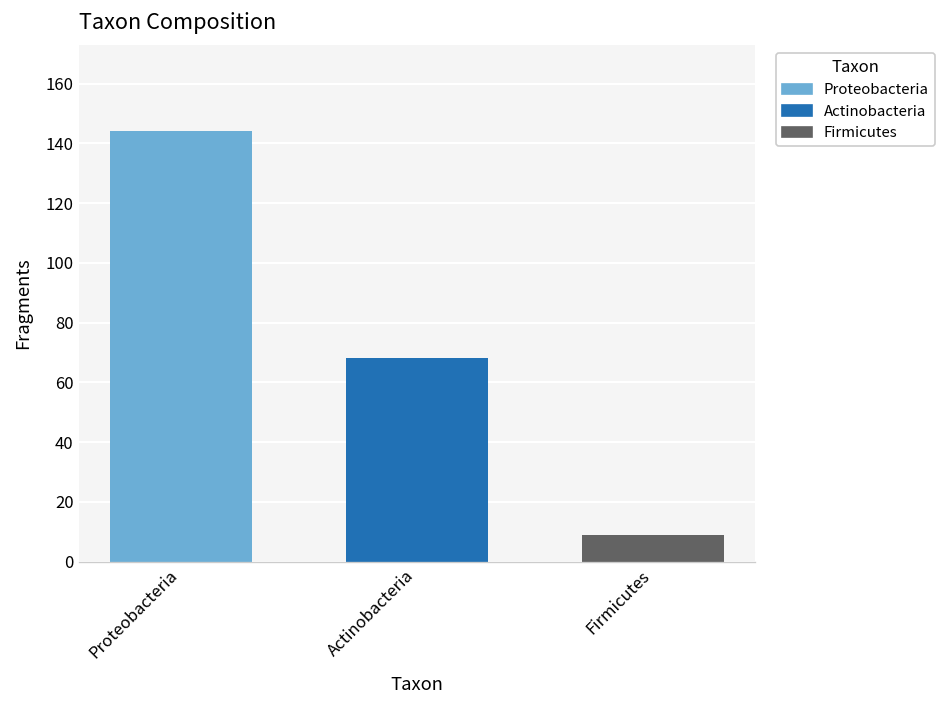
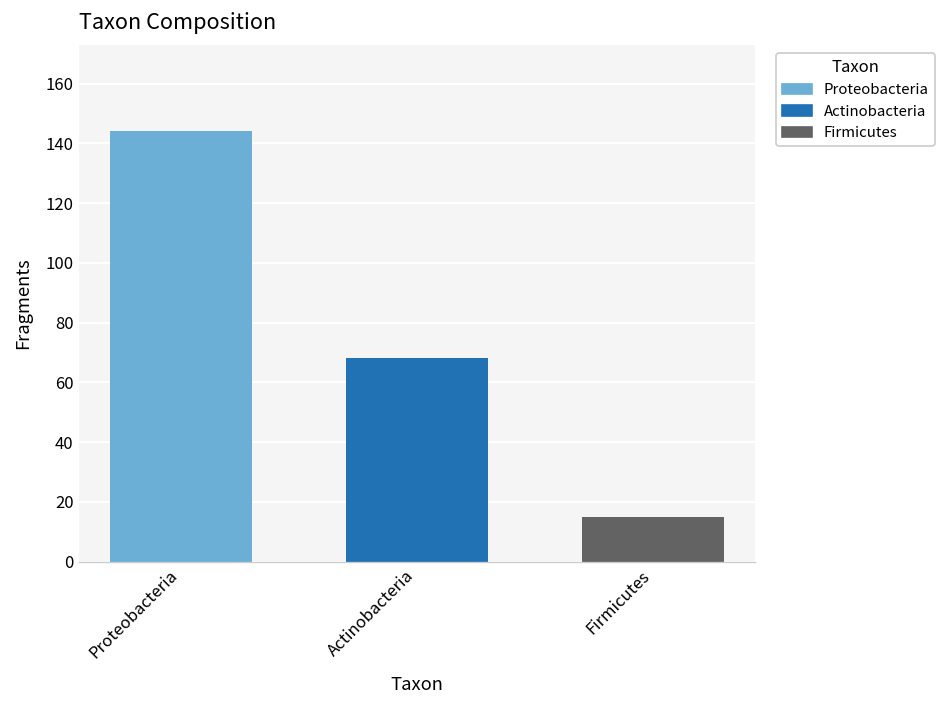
Firmicutes: 9 -> 15
